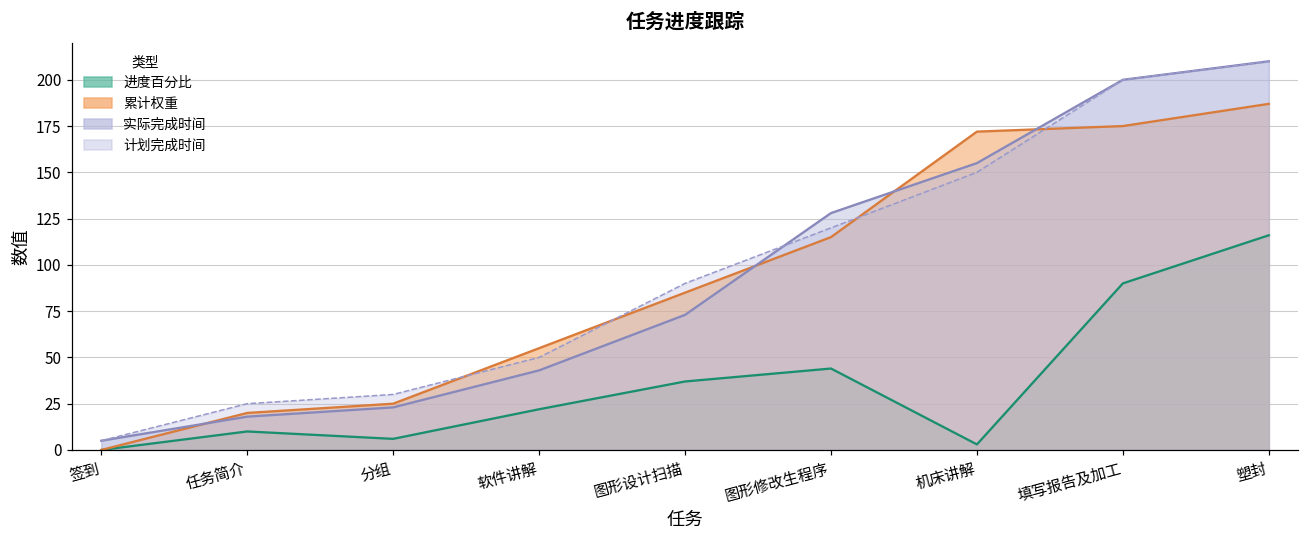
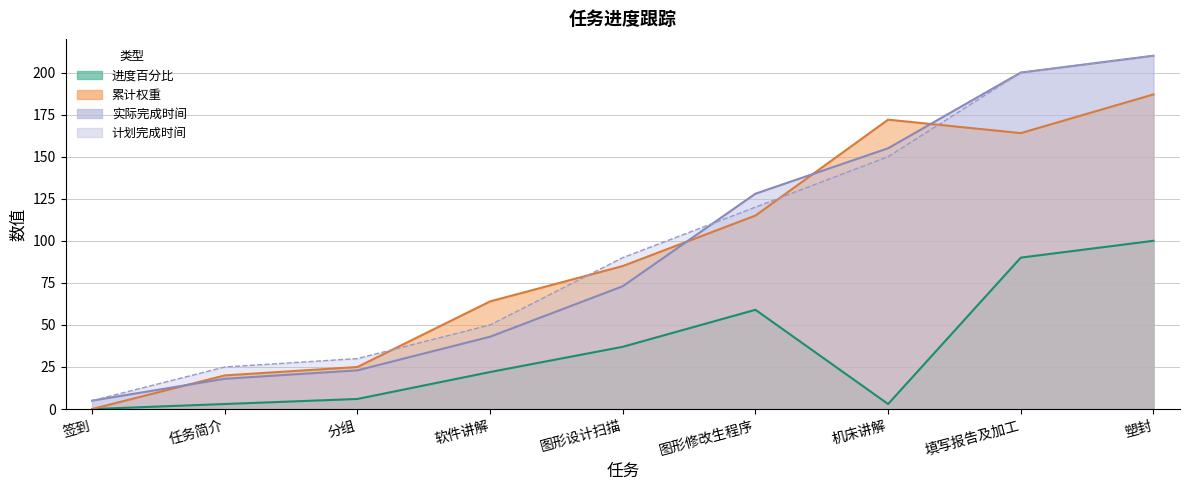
进度百分比, 任务简介: 10 -> 3
累计权重, 软件讲解: 55 -> 64
进度百分比, 图形修改生程序: 44 -> 59
累计权重, 填写报告及加工: 175 -> 164
进度百分比, 塑封: 116 -> 100
